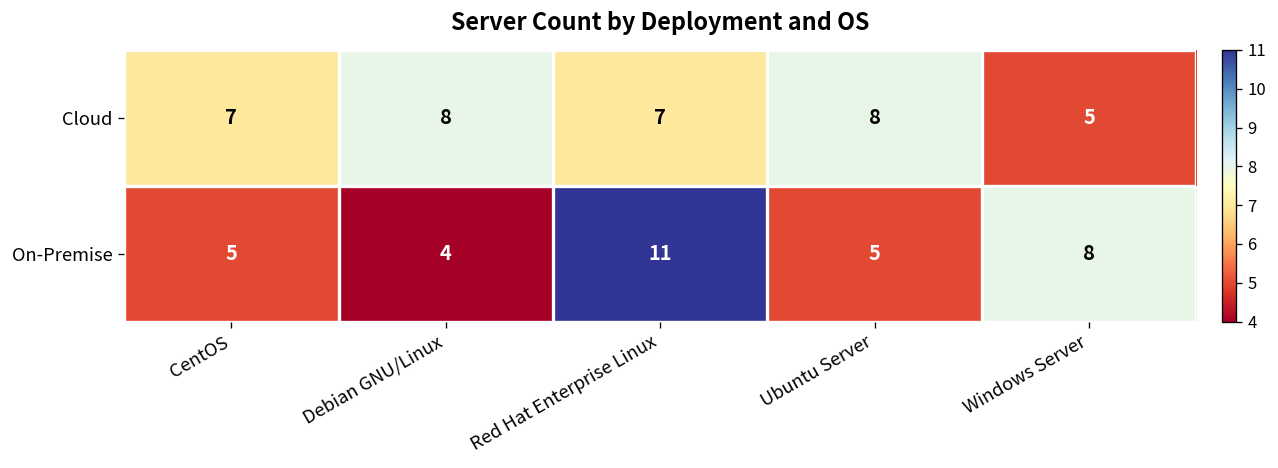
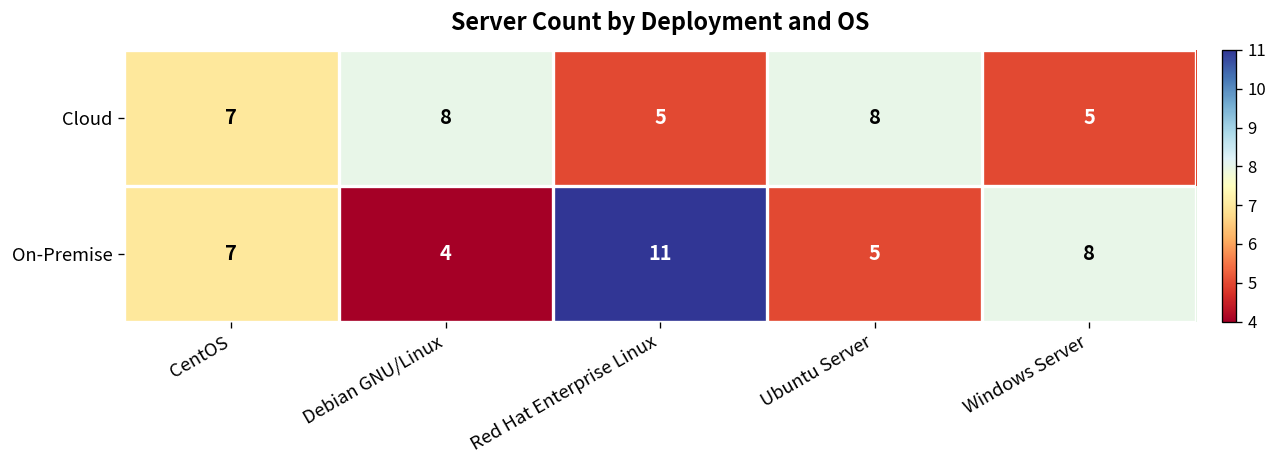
Cloud, Red Hat Enterprise Linux: 7 -> 5
On-Premise, CentOS: 5 -> 7
